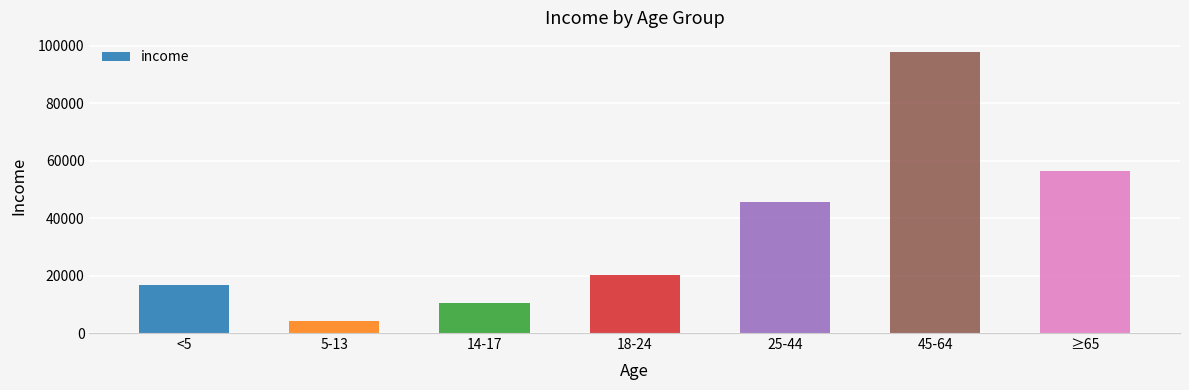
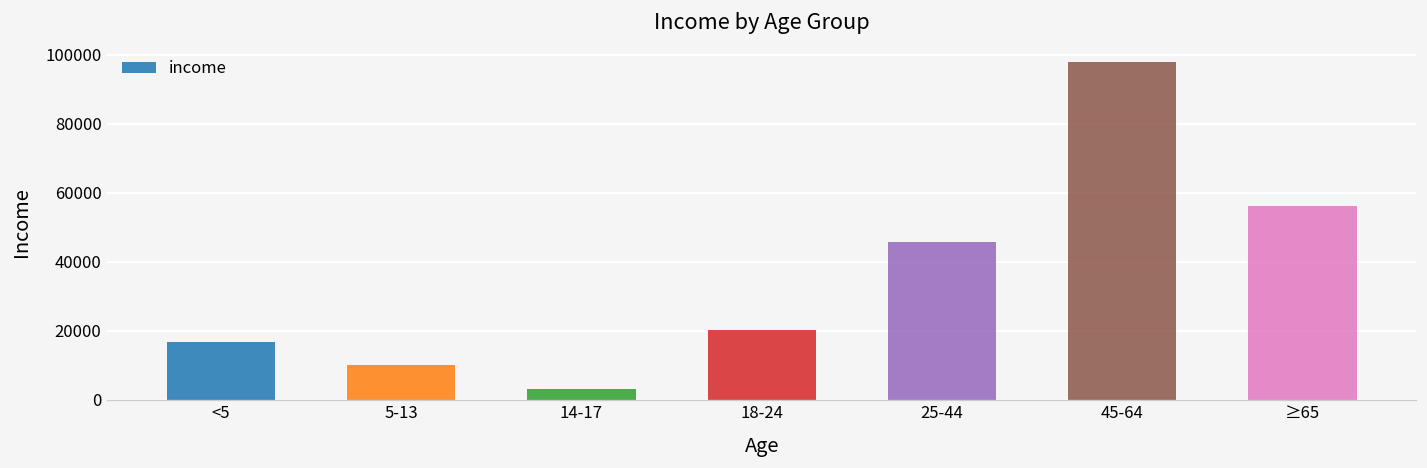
5-13: 4000 -> 10000
14-17: 10000 -> 3000
